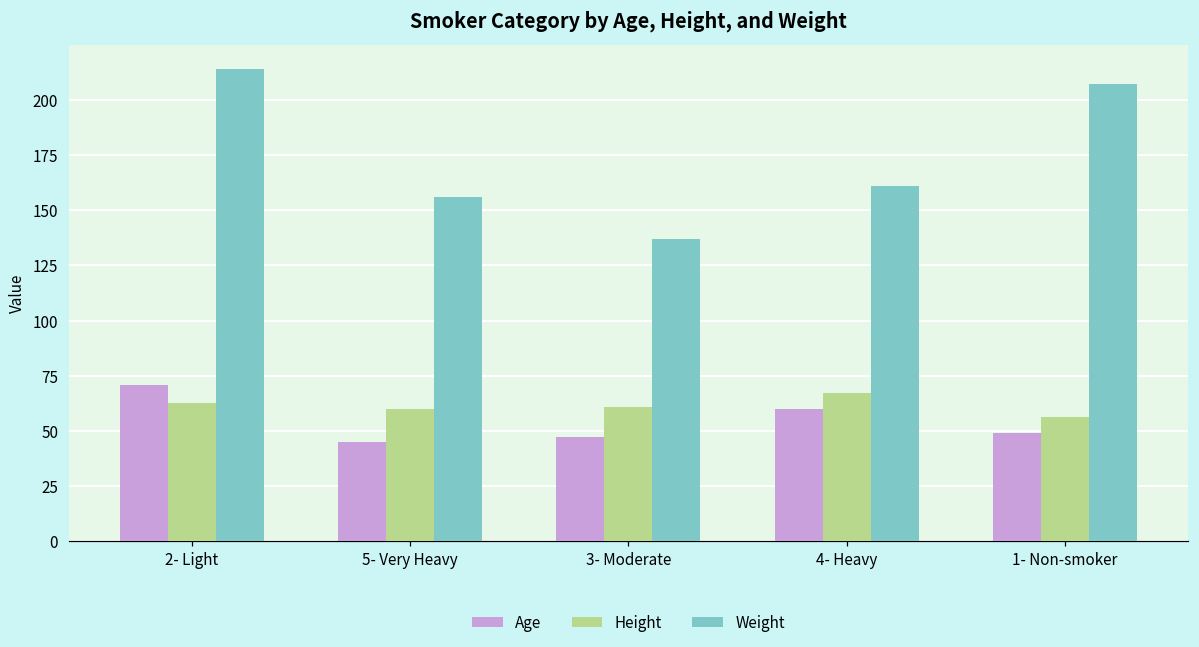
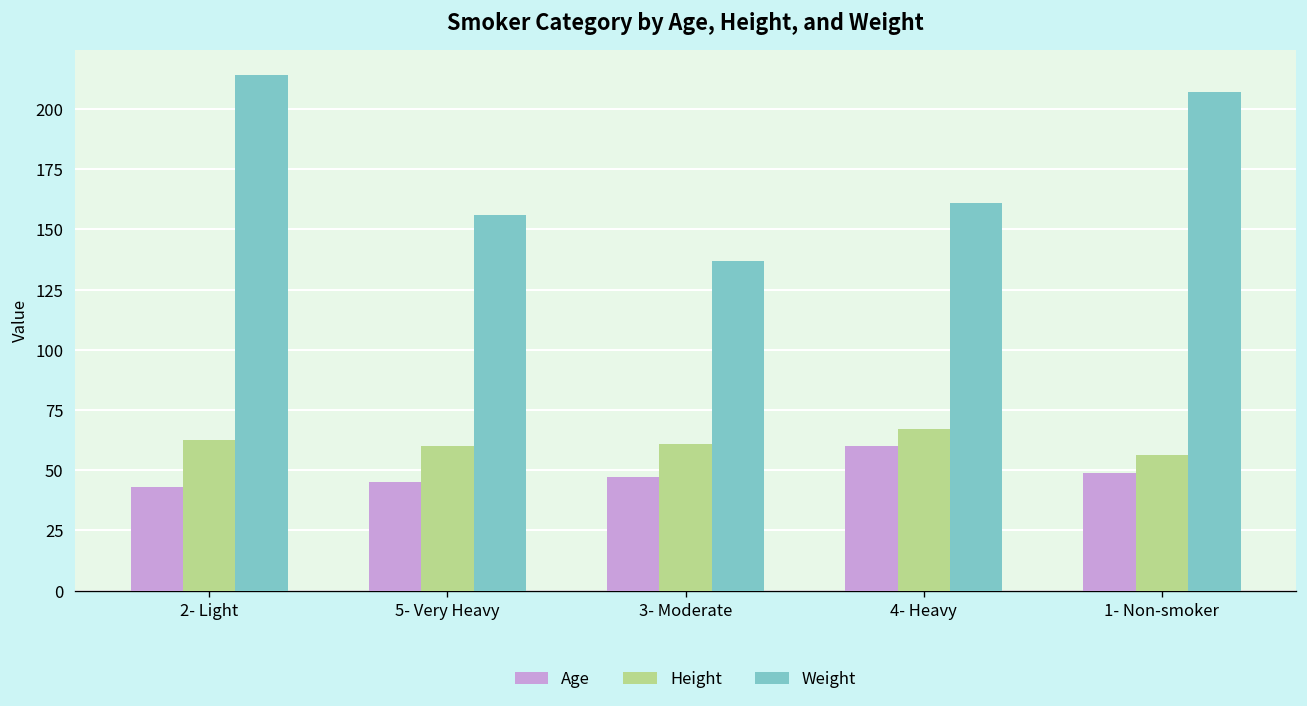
Age, 2- Light: 71 -> 43
